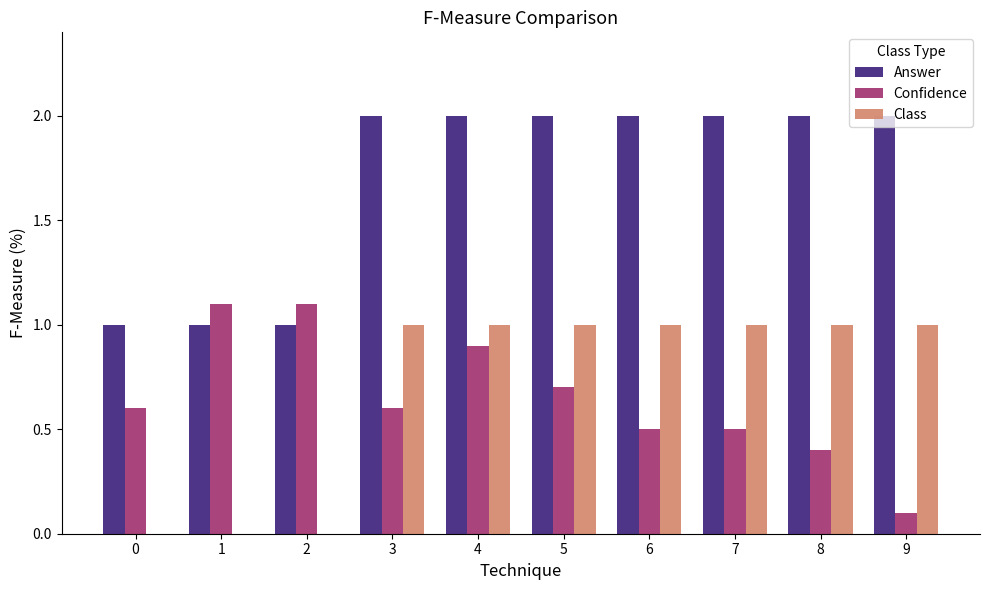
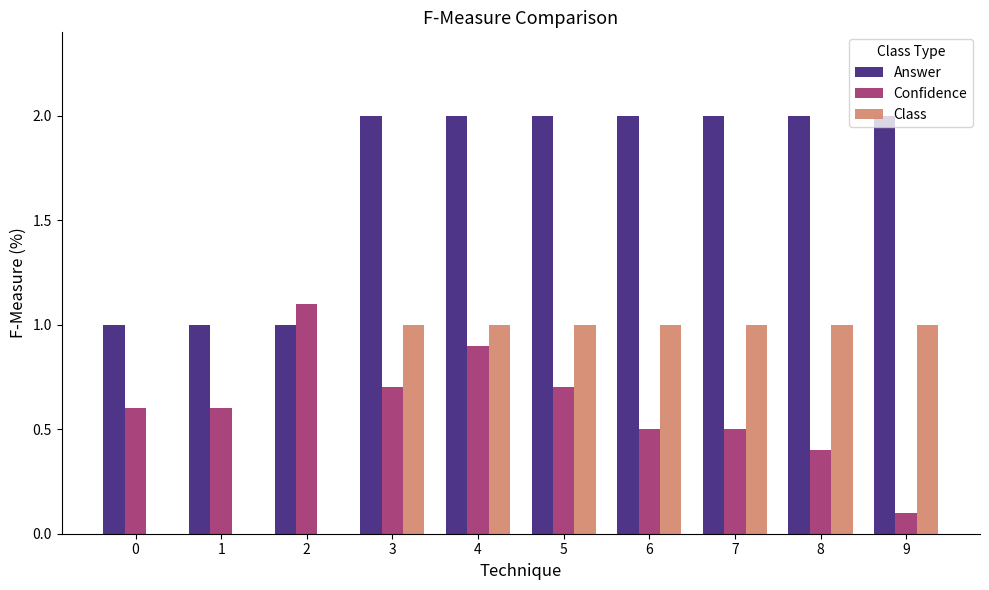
Confidence, 1: 1.1 -> 0.6
Confidence, 3: 0.6 -> 0.7
